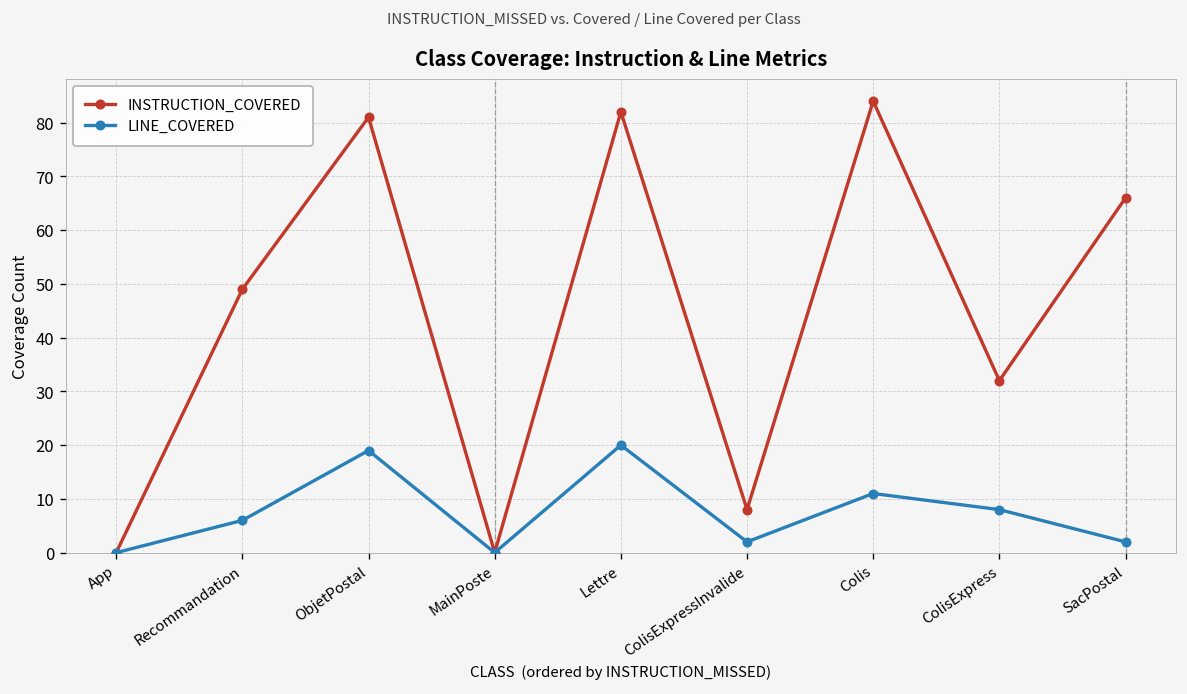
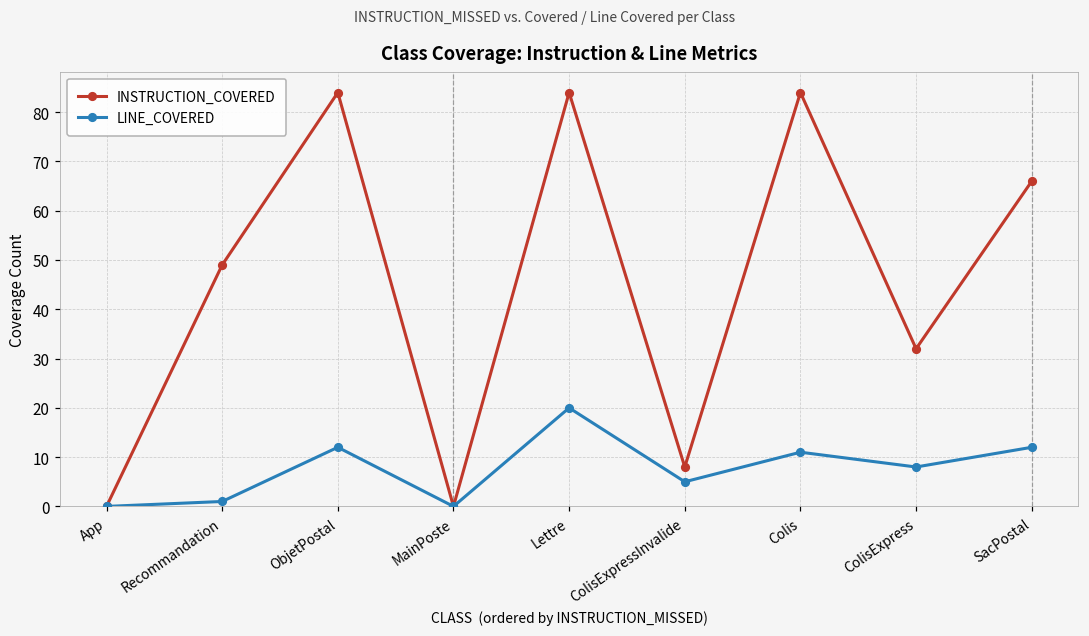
LINE_COVERED, Recommandation: 6 -> 1
INSTRUCTION_COVERED, ObjetPostal: 81 -> 84
LINE_COVERED, ObjetPostal: 19 -> 12
INSTRUCTION_COVERED, Lettre: 82 -> 84
LINE_COVERED, ColisExpressInvalide: 2 -> 5
LINE_COVERED, SacPostal: 2 -> 12
